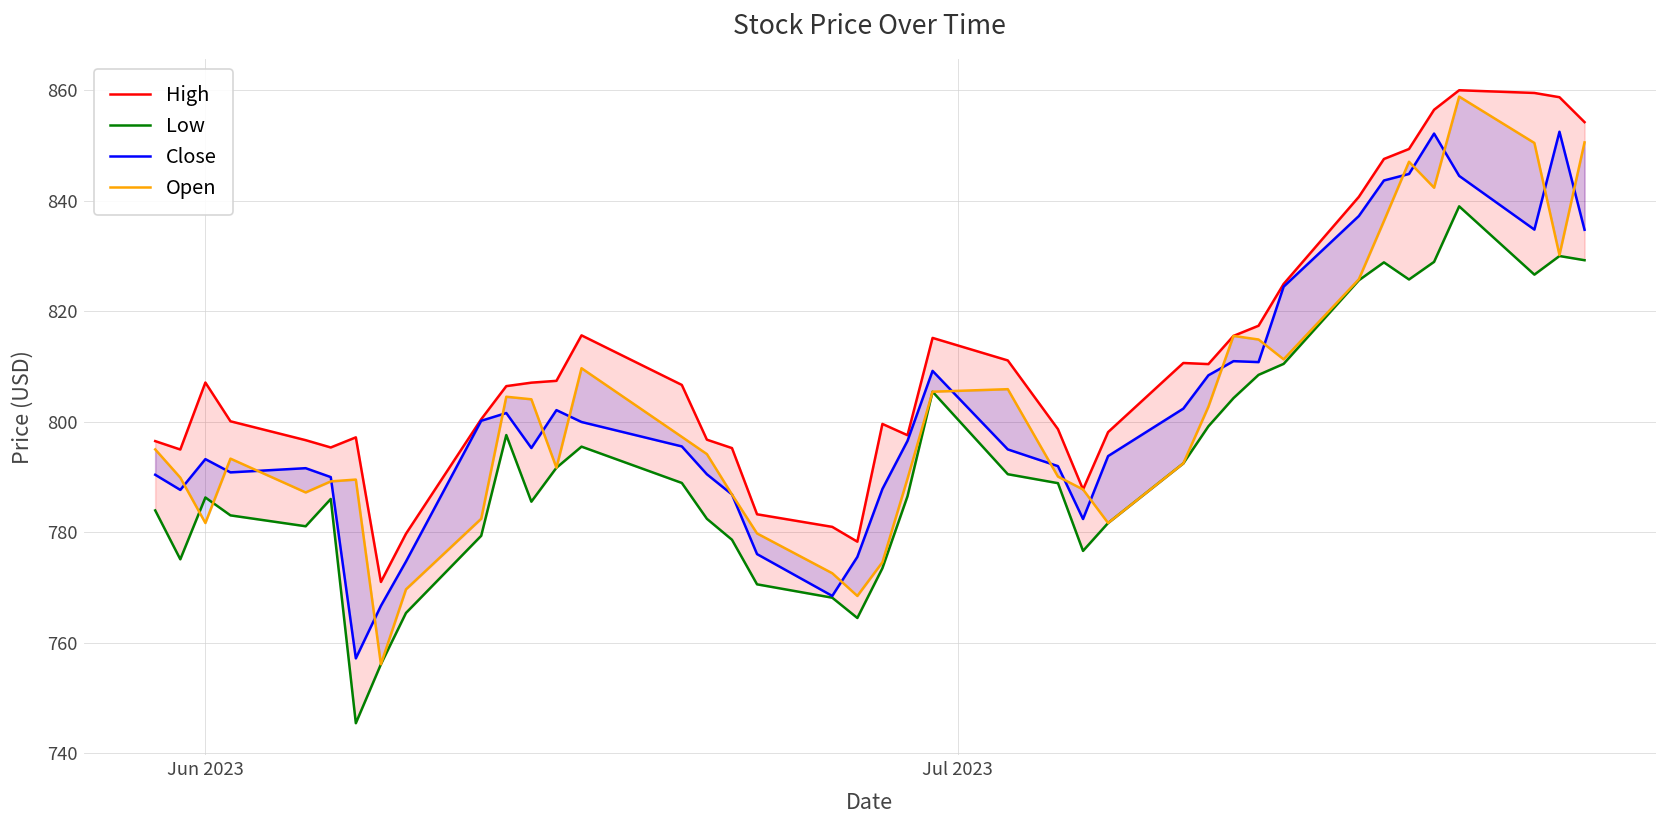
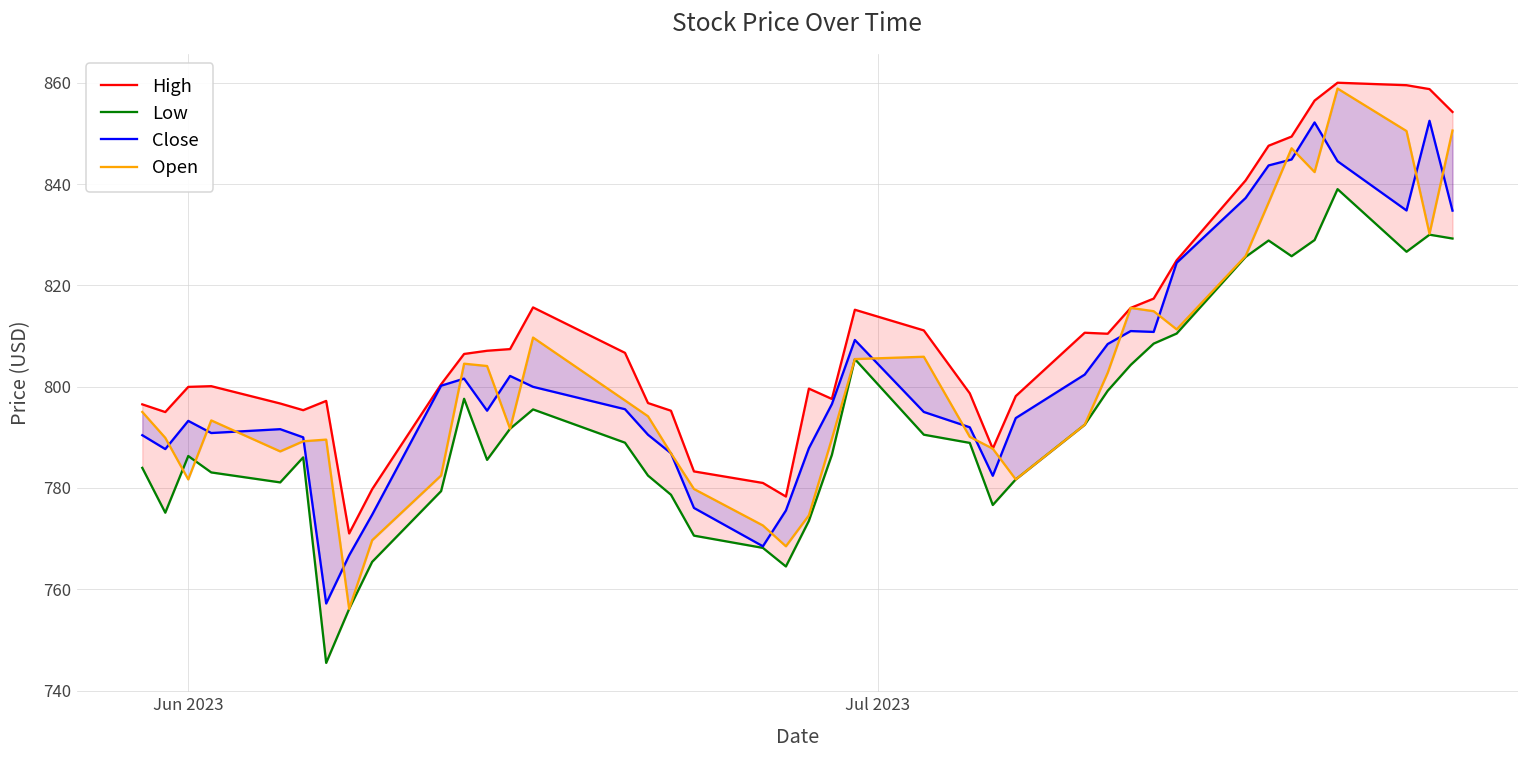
High, Jun 2023: 807 -> 800
